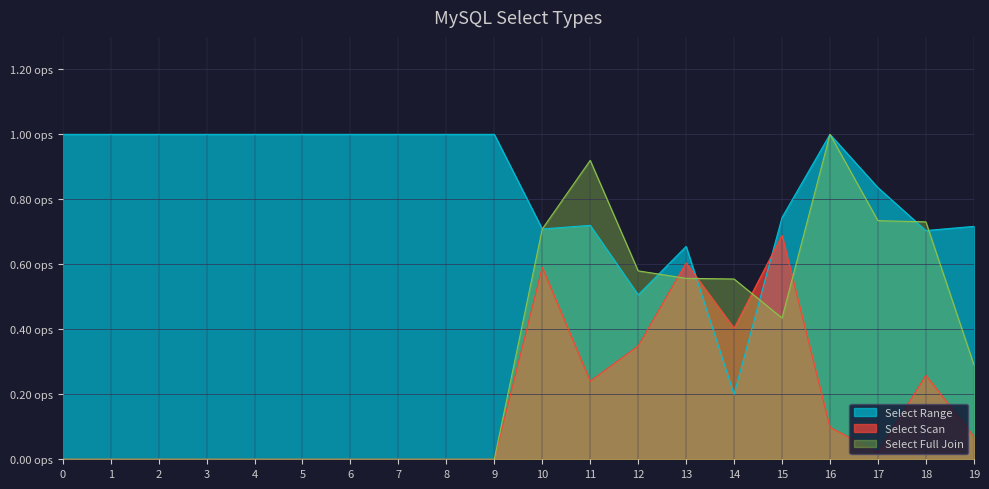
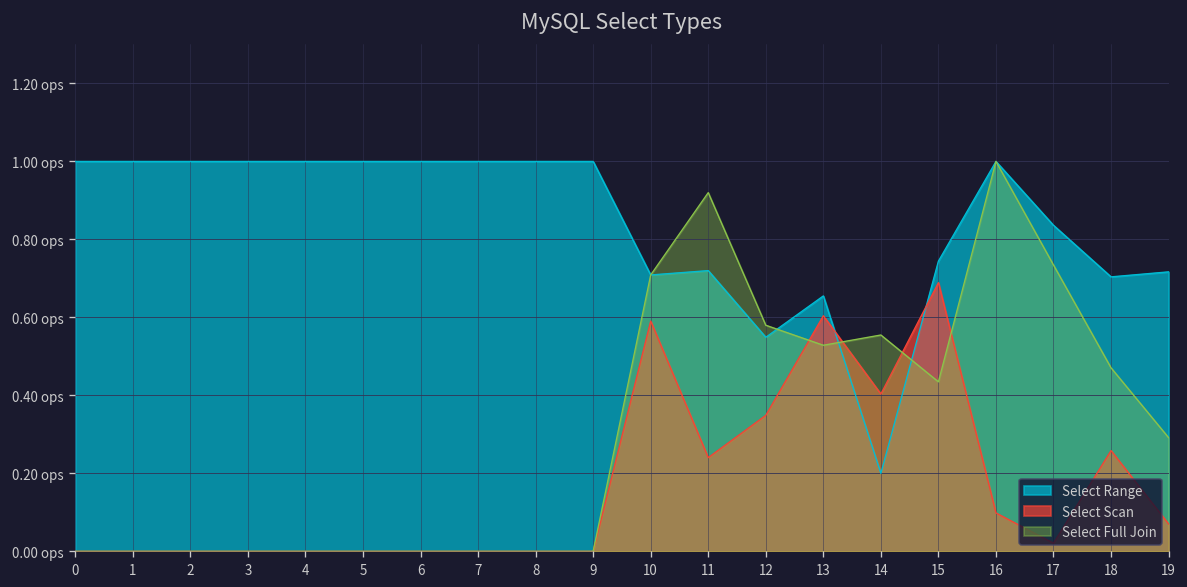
Select Range, 12: 0.51 ops -> 0.55 ops
Select Full Join, 13: 0.56 ops -> 0.53 ops
Select Full Join, 18: 0.73 ops -> 0.47 ops
